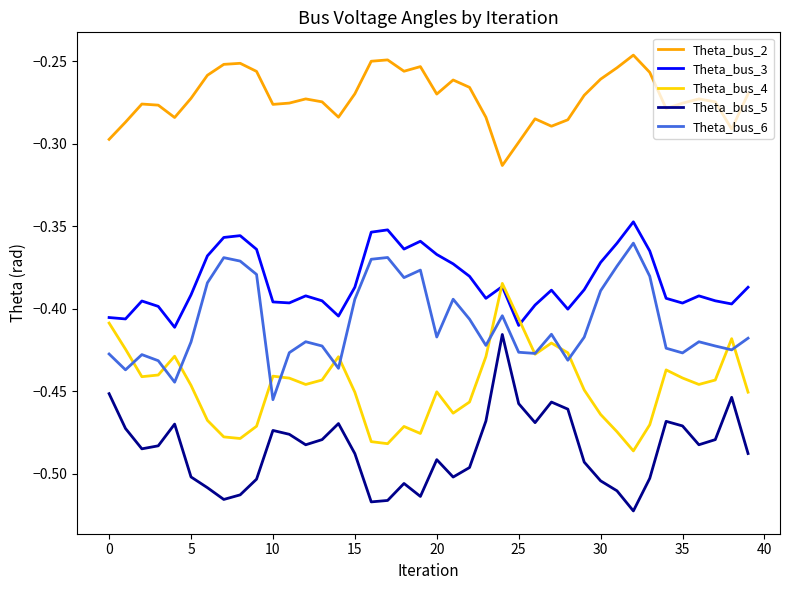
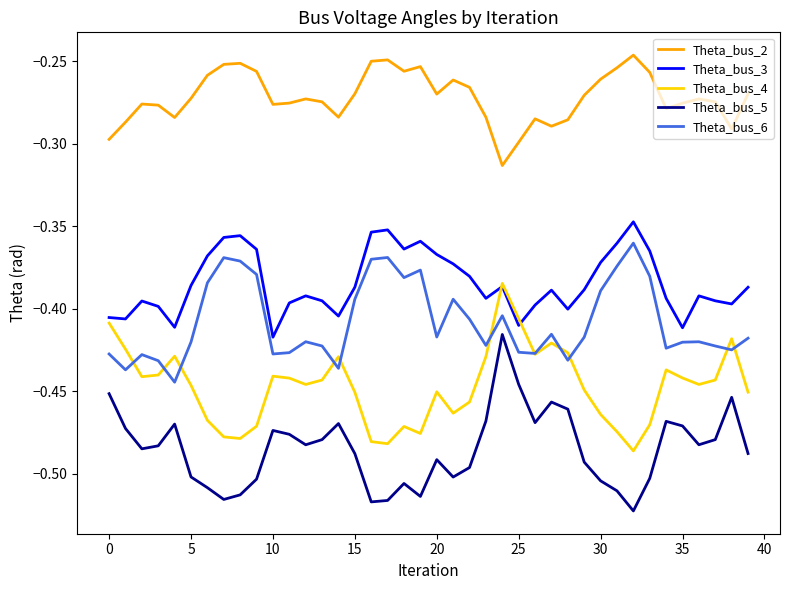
Theta_bus_3, 5: -0.392 -> -0.386
Theta_bus_3, 10: -0.396 -> -0.417
Theta_bus_6, 10: -0.455 -> -0.427
Theta_bus_5, 25: -0.458 -> -0.446
Theta_bus_3, 35: -0.397 -> -0.412
Theta_bus_6, 35: -0.427 -> -0.420
